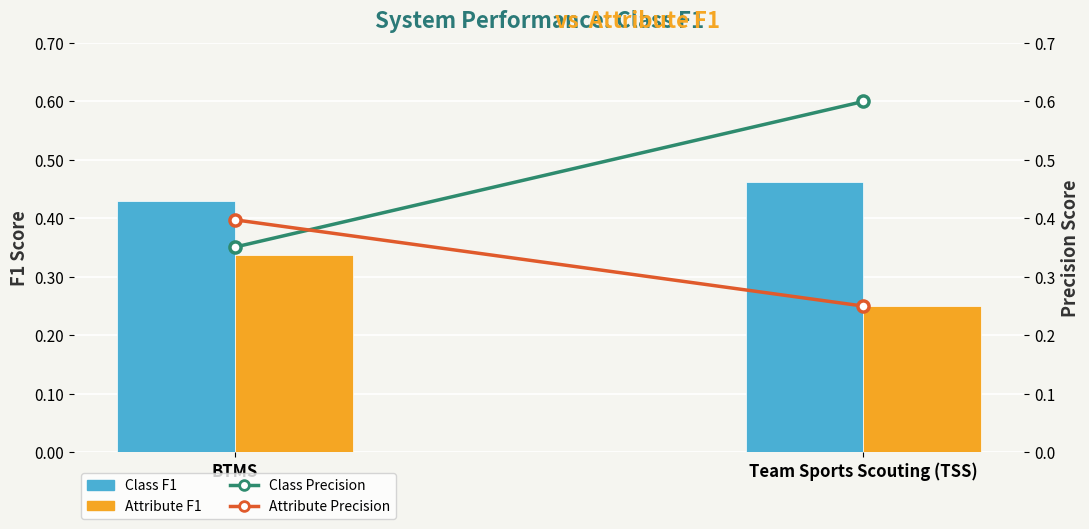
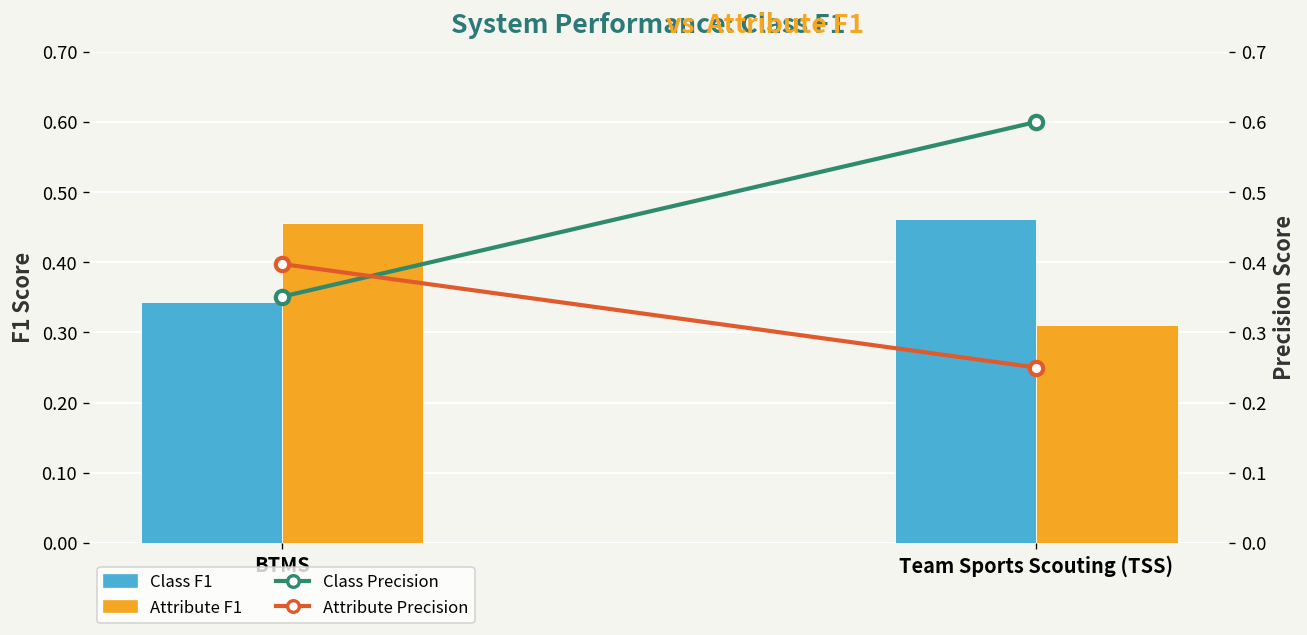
Class F1, BTMS: 0.43 -> 0.34
Attribute F1, BTMS: 0.34 -> 0.46
Attribute F1, Team Sports Scouting (TSS): 0.25 -> 0.31
